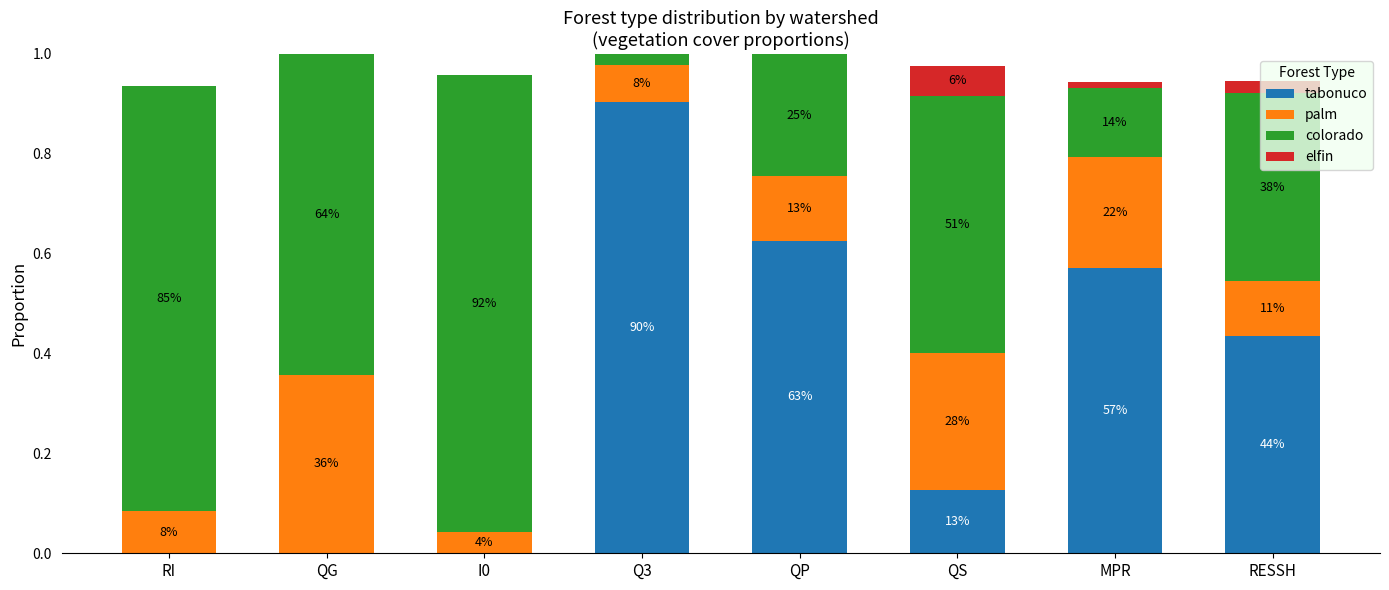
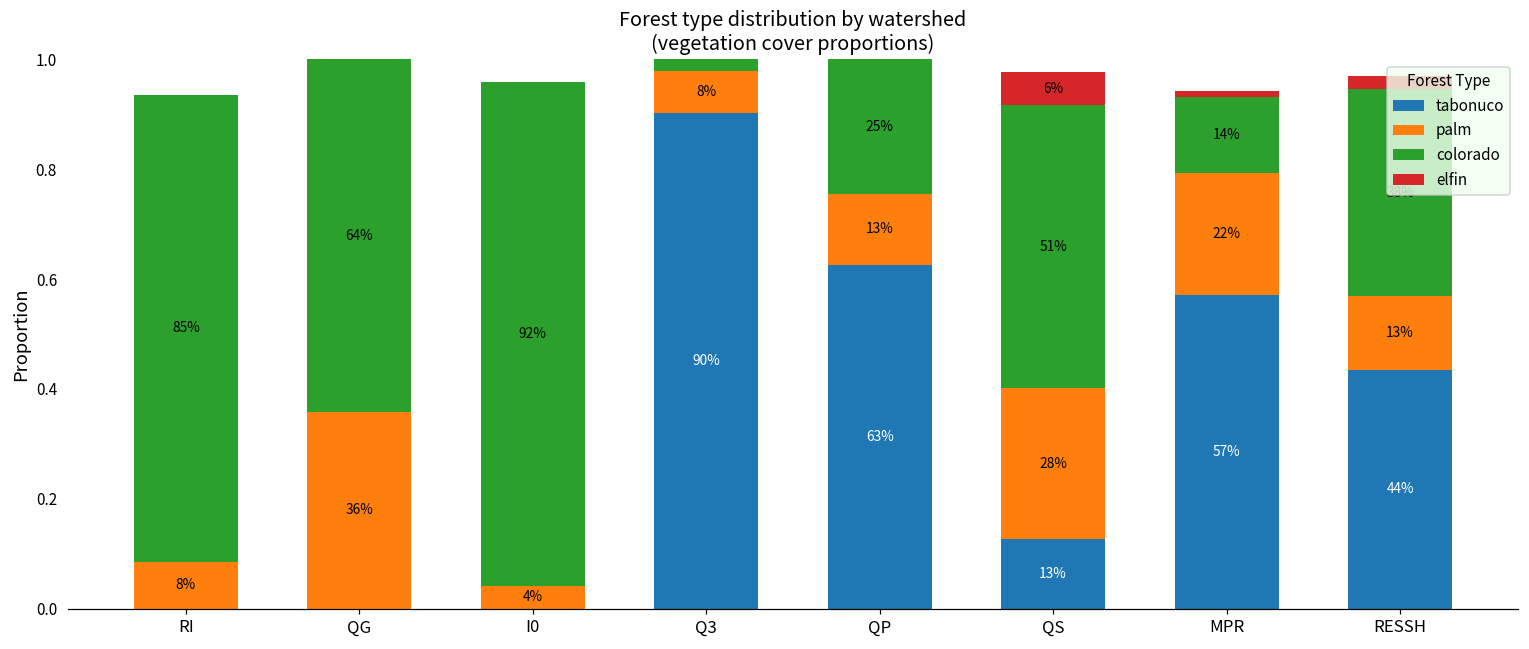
palm, RESSH: 11% -> 13%
